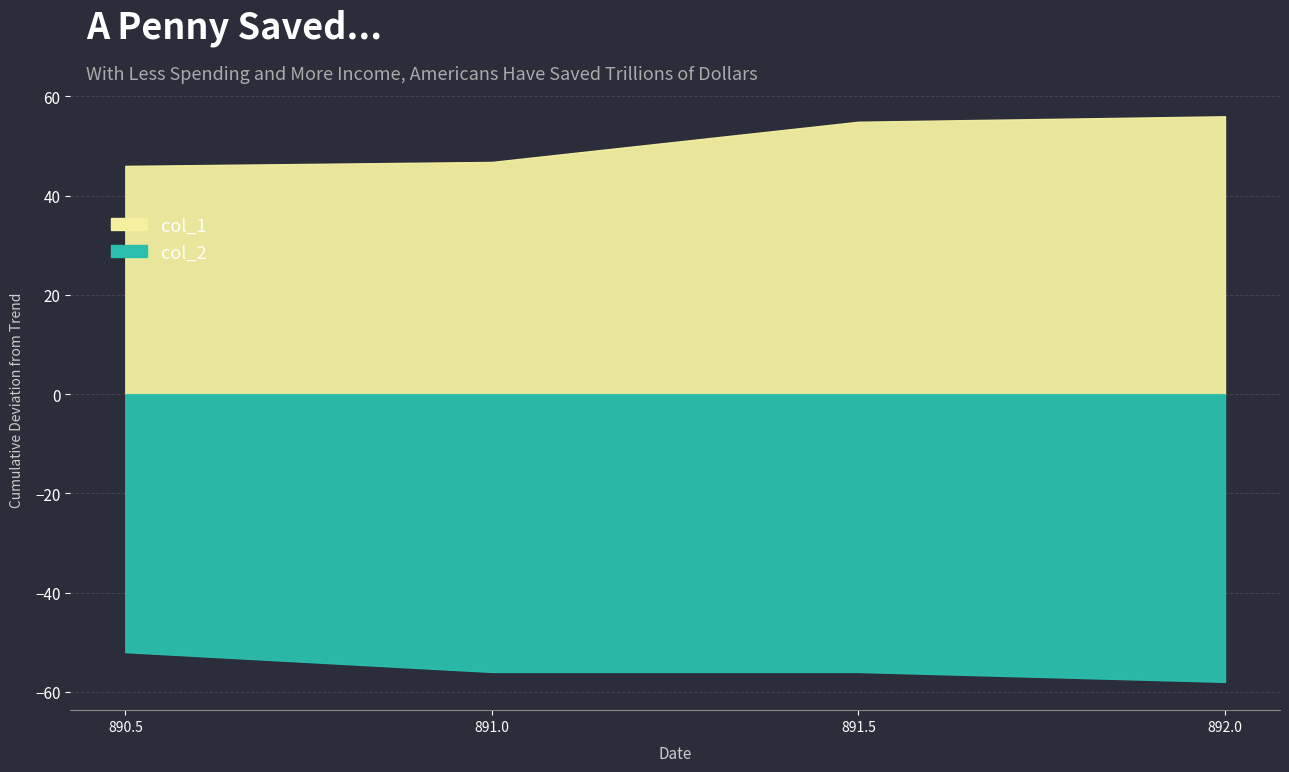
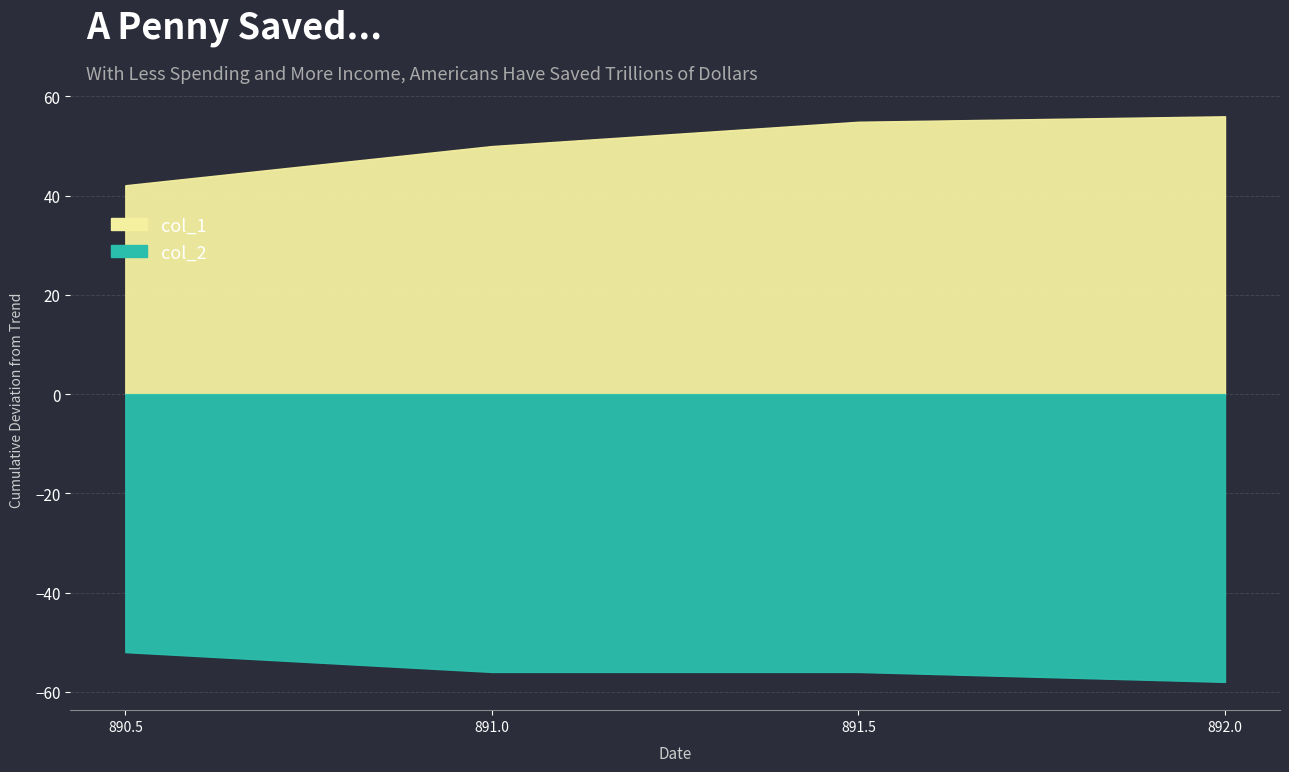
col_1, 890.5: 46 -> 42
col_1, 891.0: 47 -> 50
